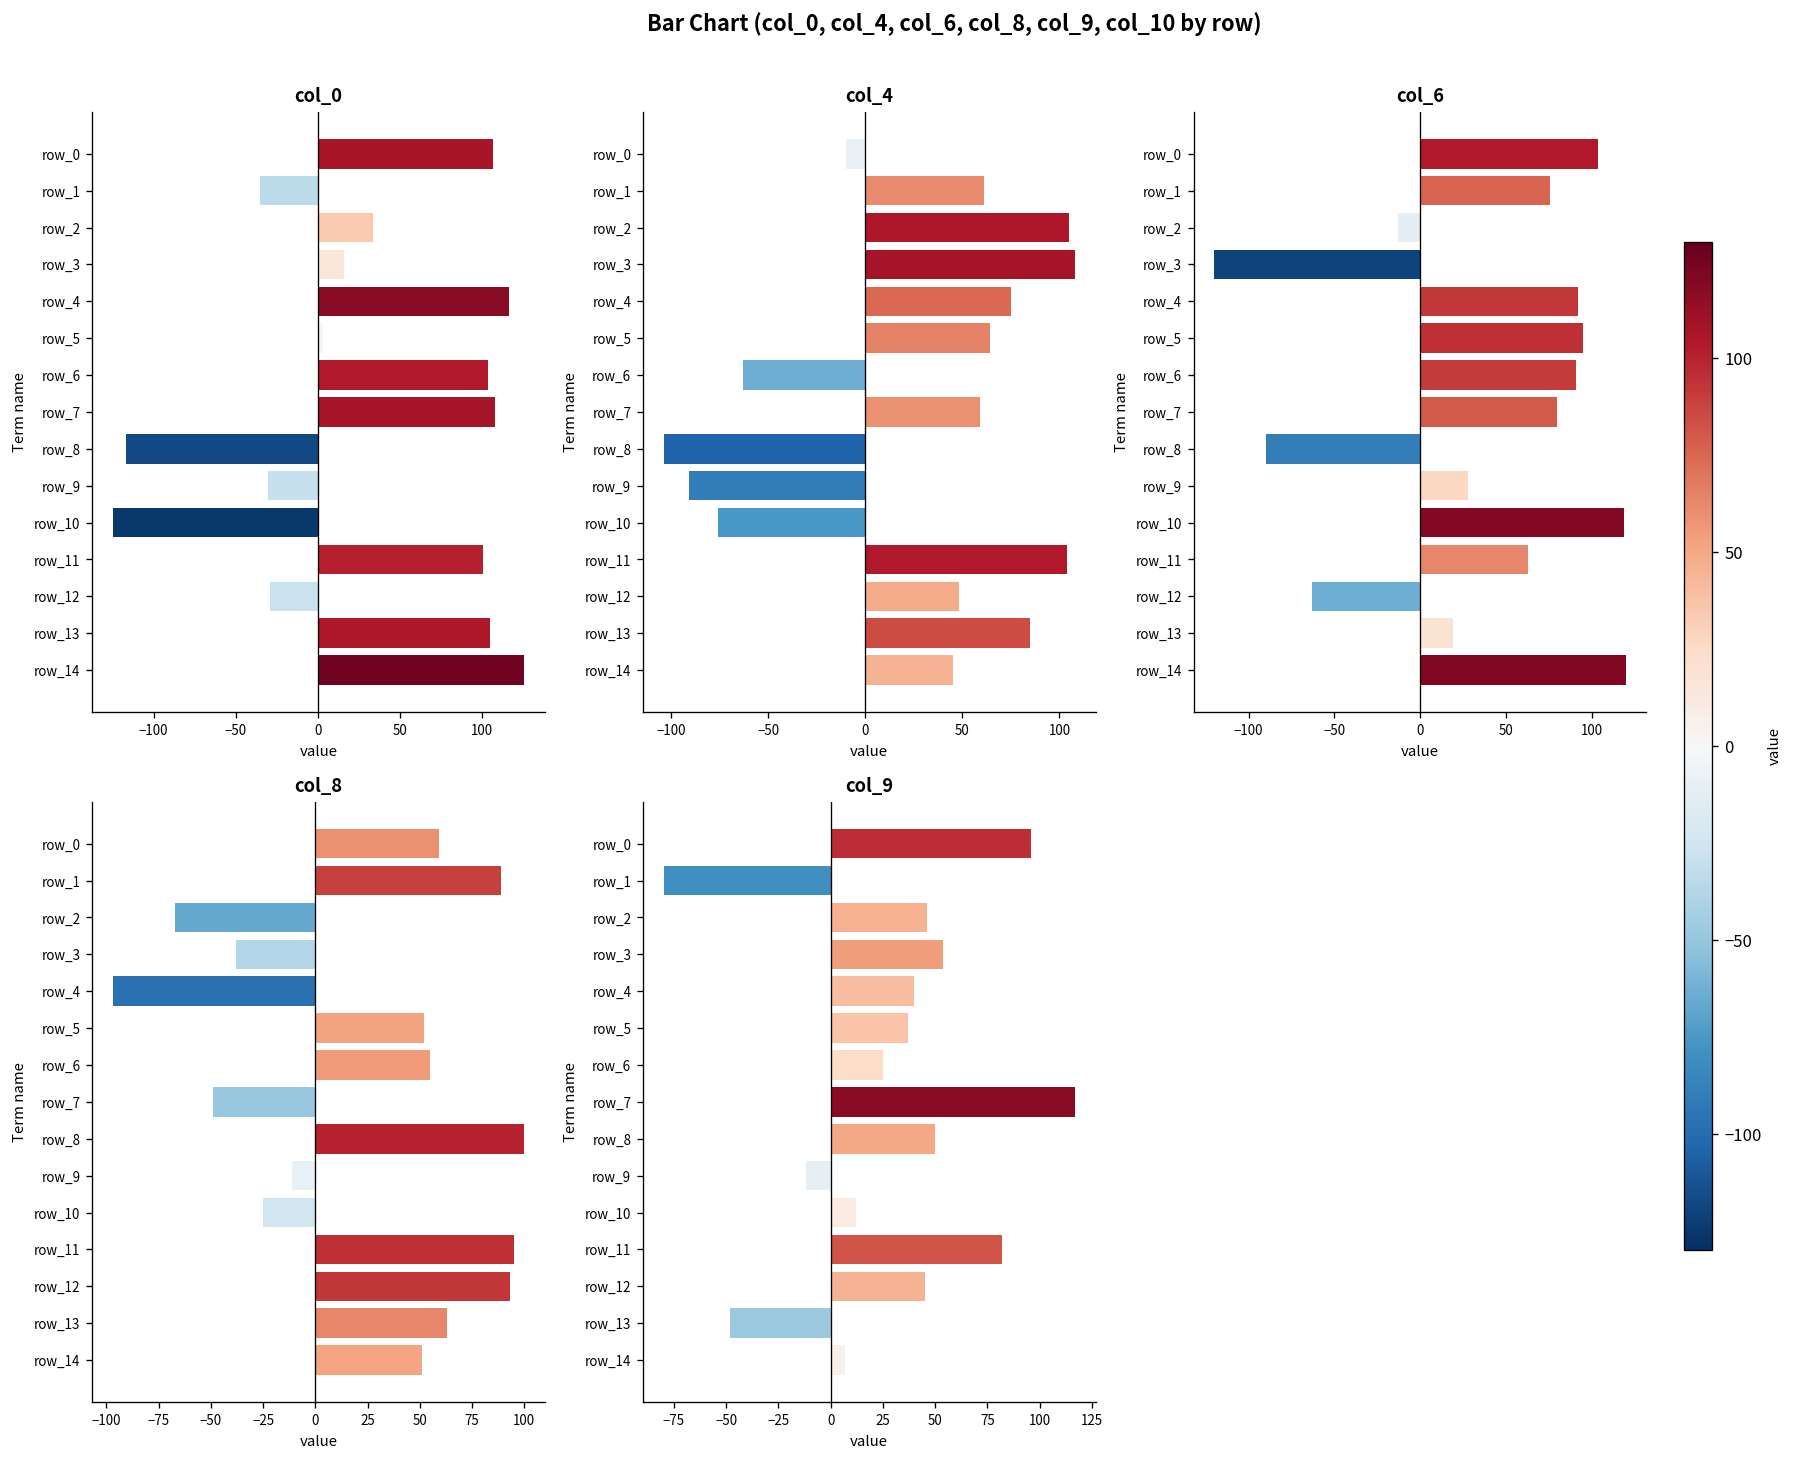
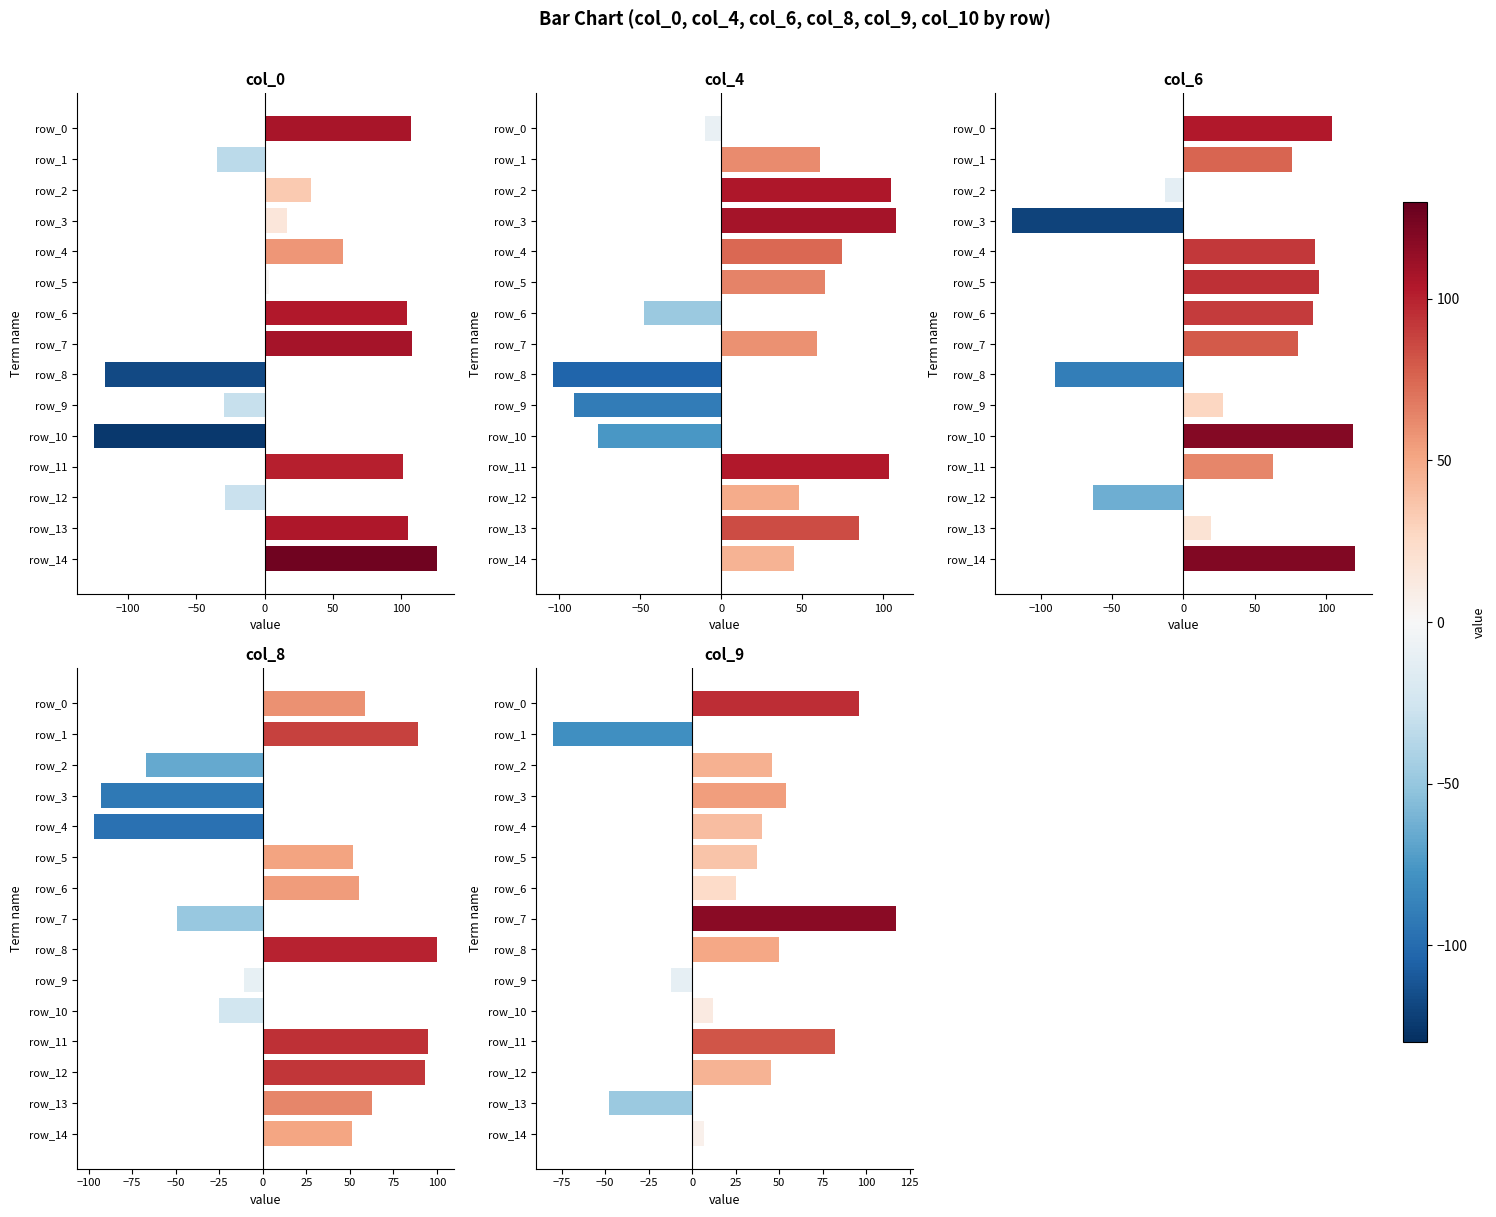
col_0, row_4: 117 -> 57
col_4, row_6: -63 -> -48
col_8, row_3: -38 -> -93
